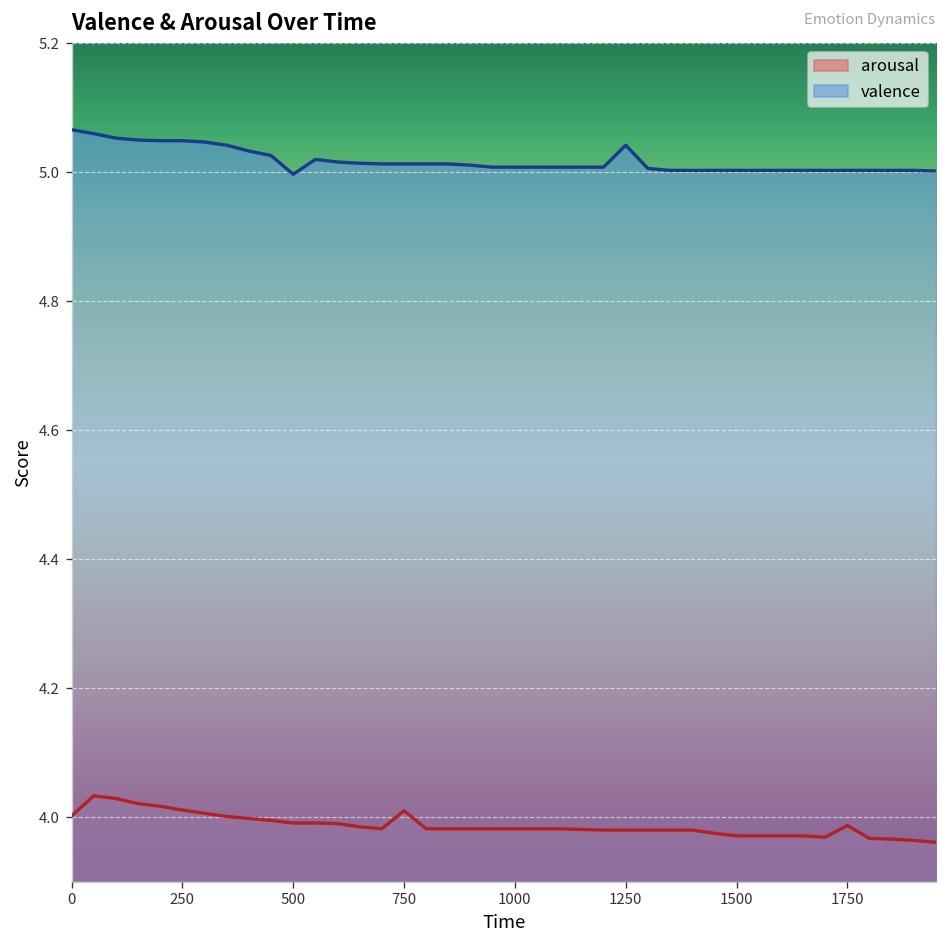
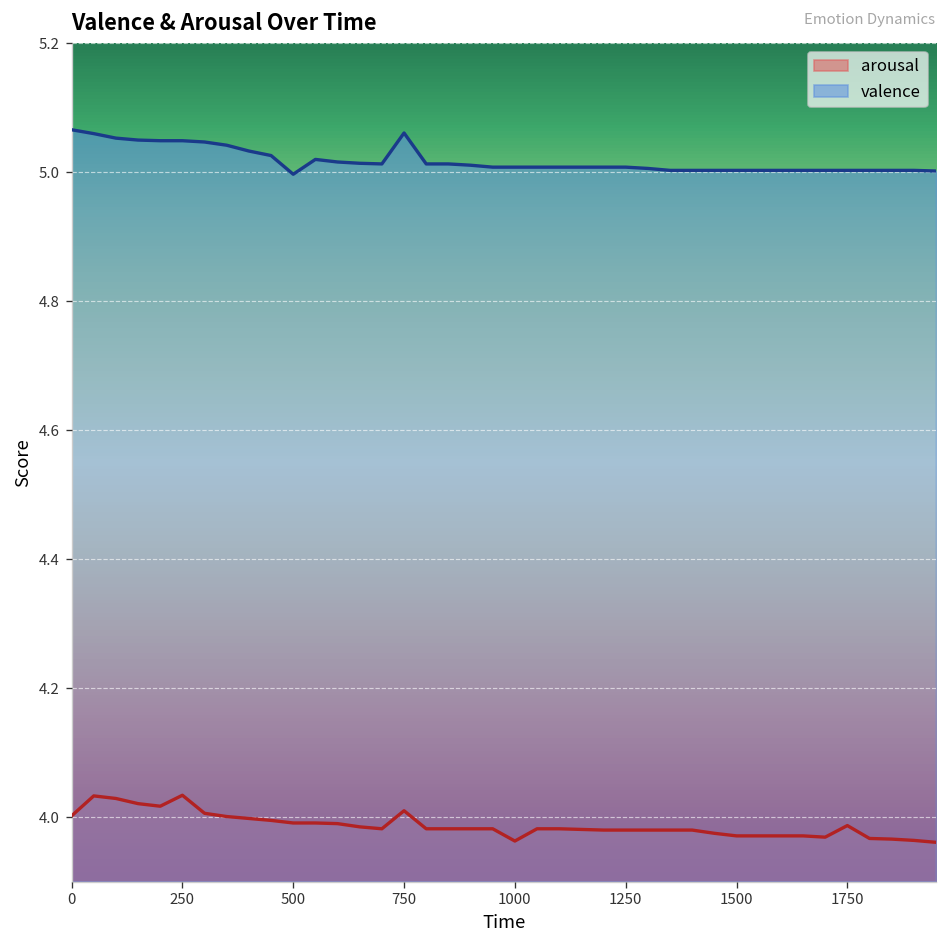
arousal, 250: 4.01 -> 4.03
valence, 750: 5.01 -> 5.06
arousal, 1000: 3.98 -> 3.96
valence, 1250: 5.04 -> 5.01
